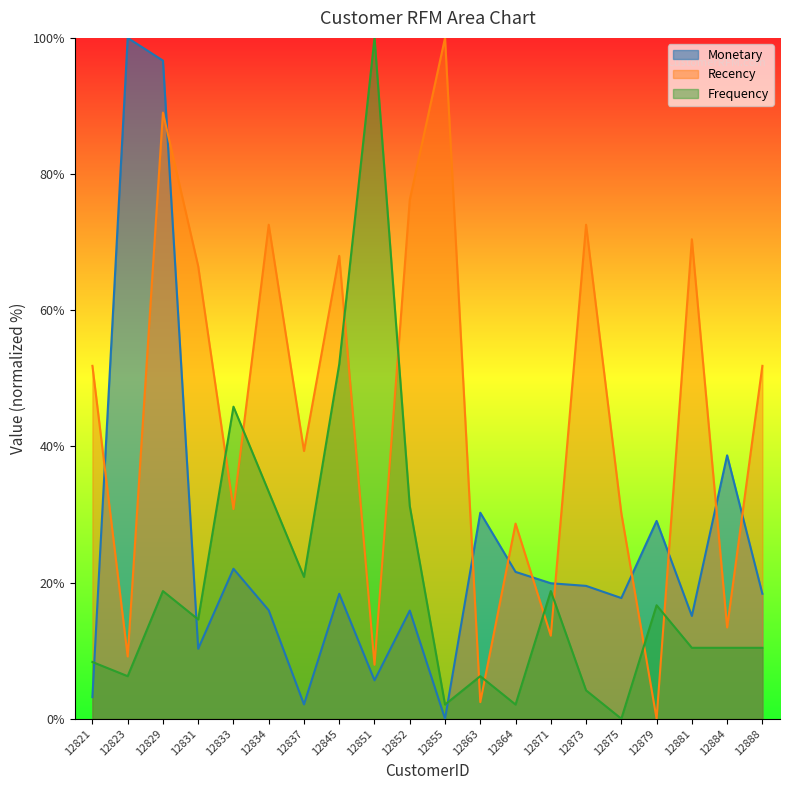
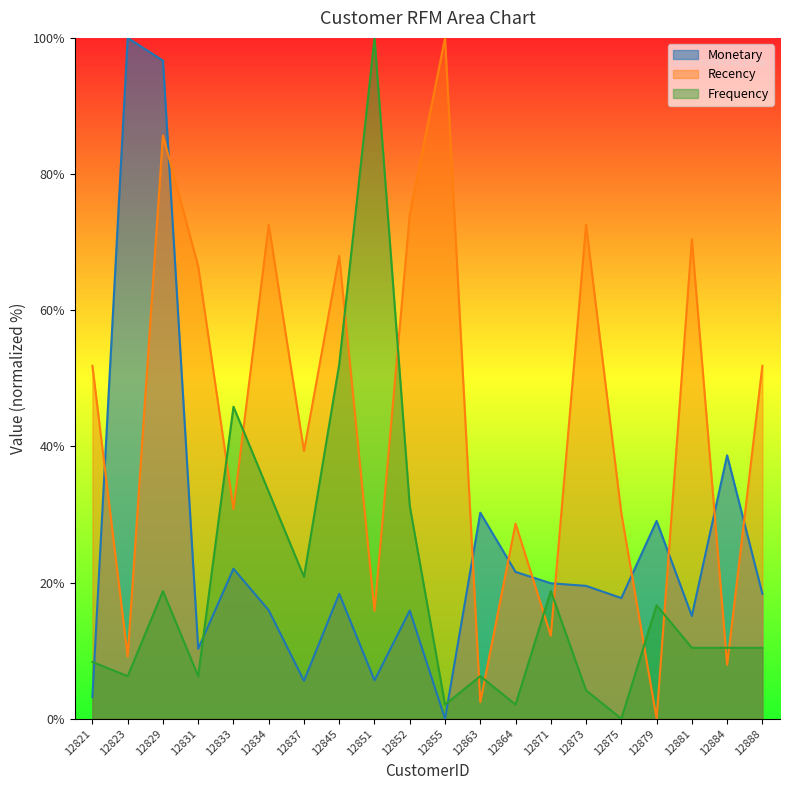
Recency, 12829: 89% -> 86%
Frequency, 12831: 15% -> 6%
Monetary, 12837: 2% -> 6%
Recency, 12851: 8% -> 16%
Recency, 12852: 76% -> 74%
Recency, 12884: 13% -> 8%
